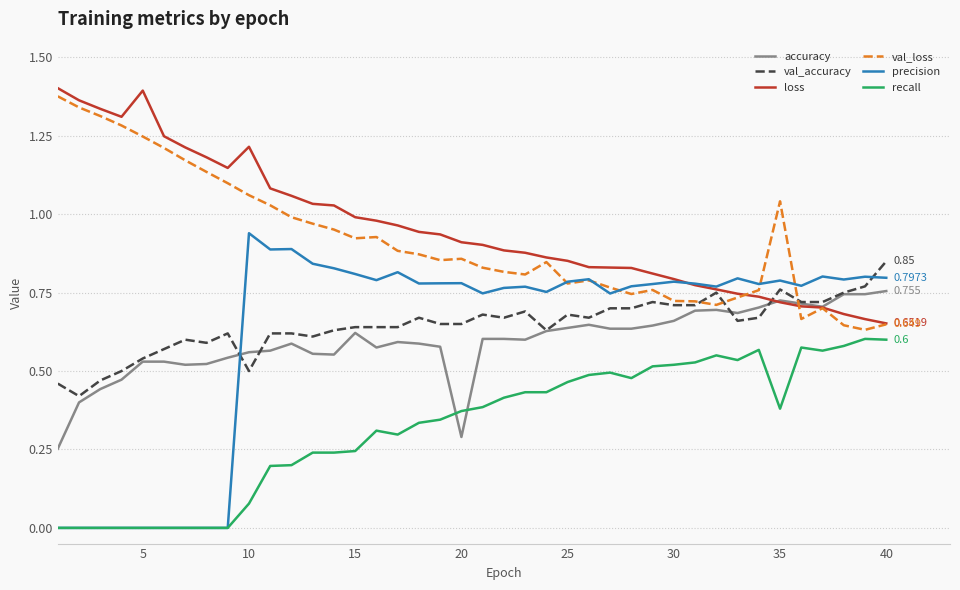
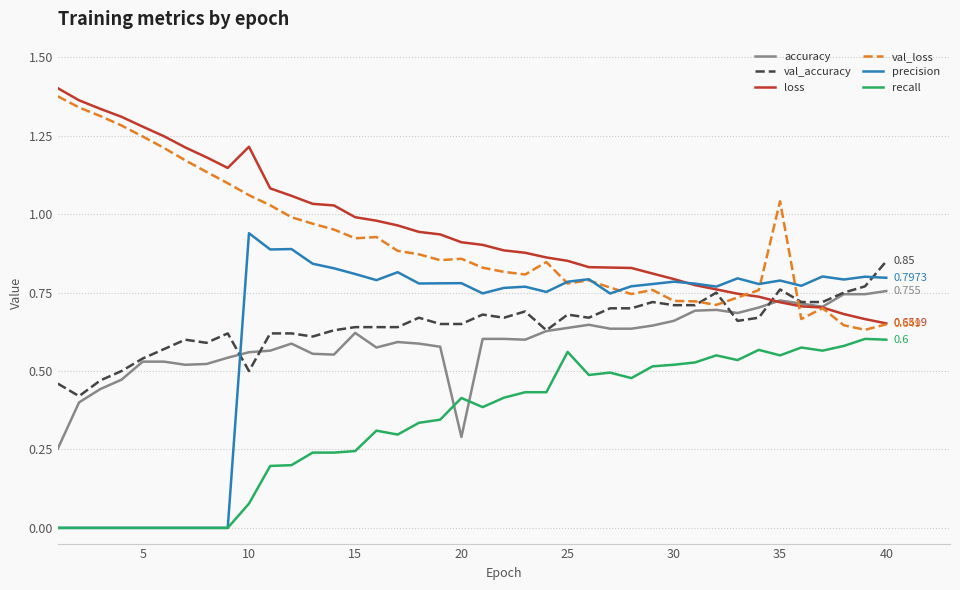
loss, 5: 1.39 -> 1.28
recall, 20: 0.37 -> 0.41
recall, 25: 0.47 -> 0.56
recall, 35: 0.38 -> 0.55
